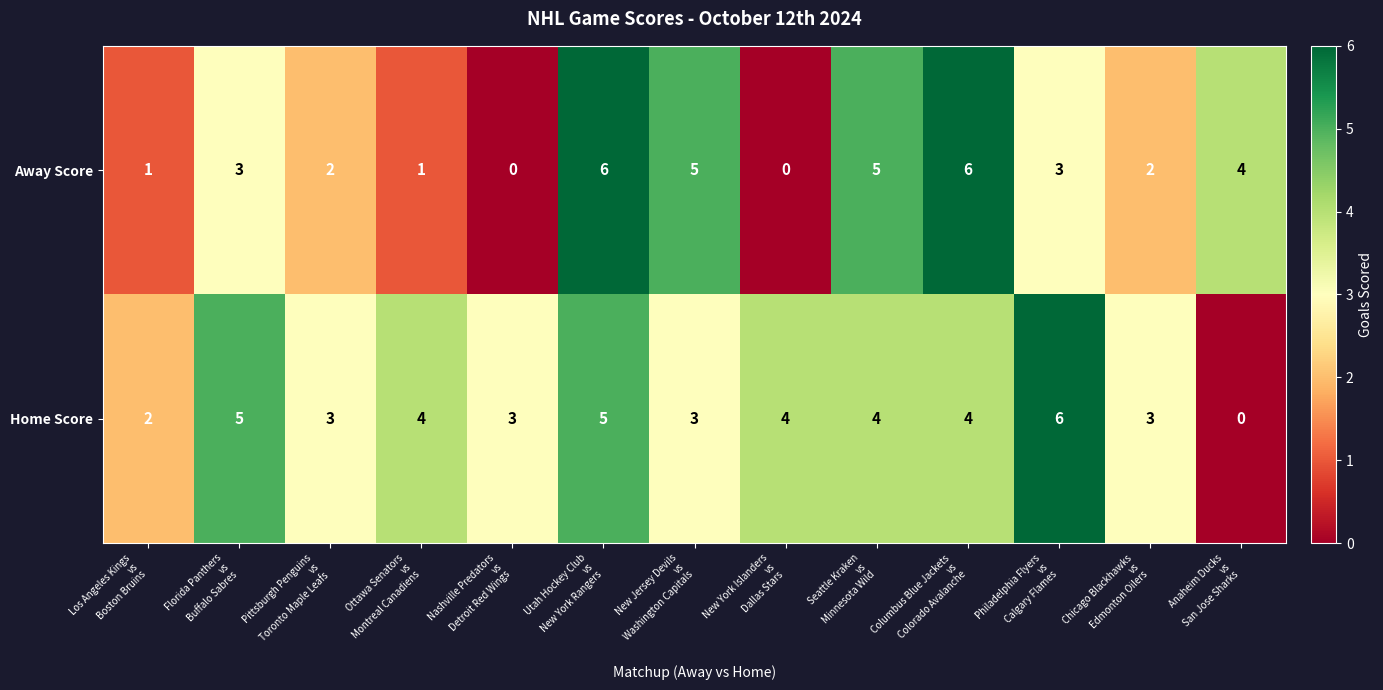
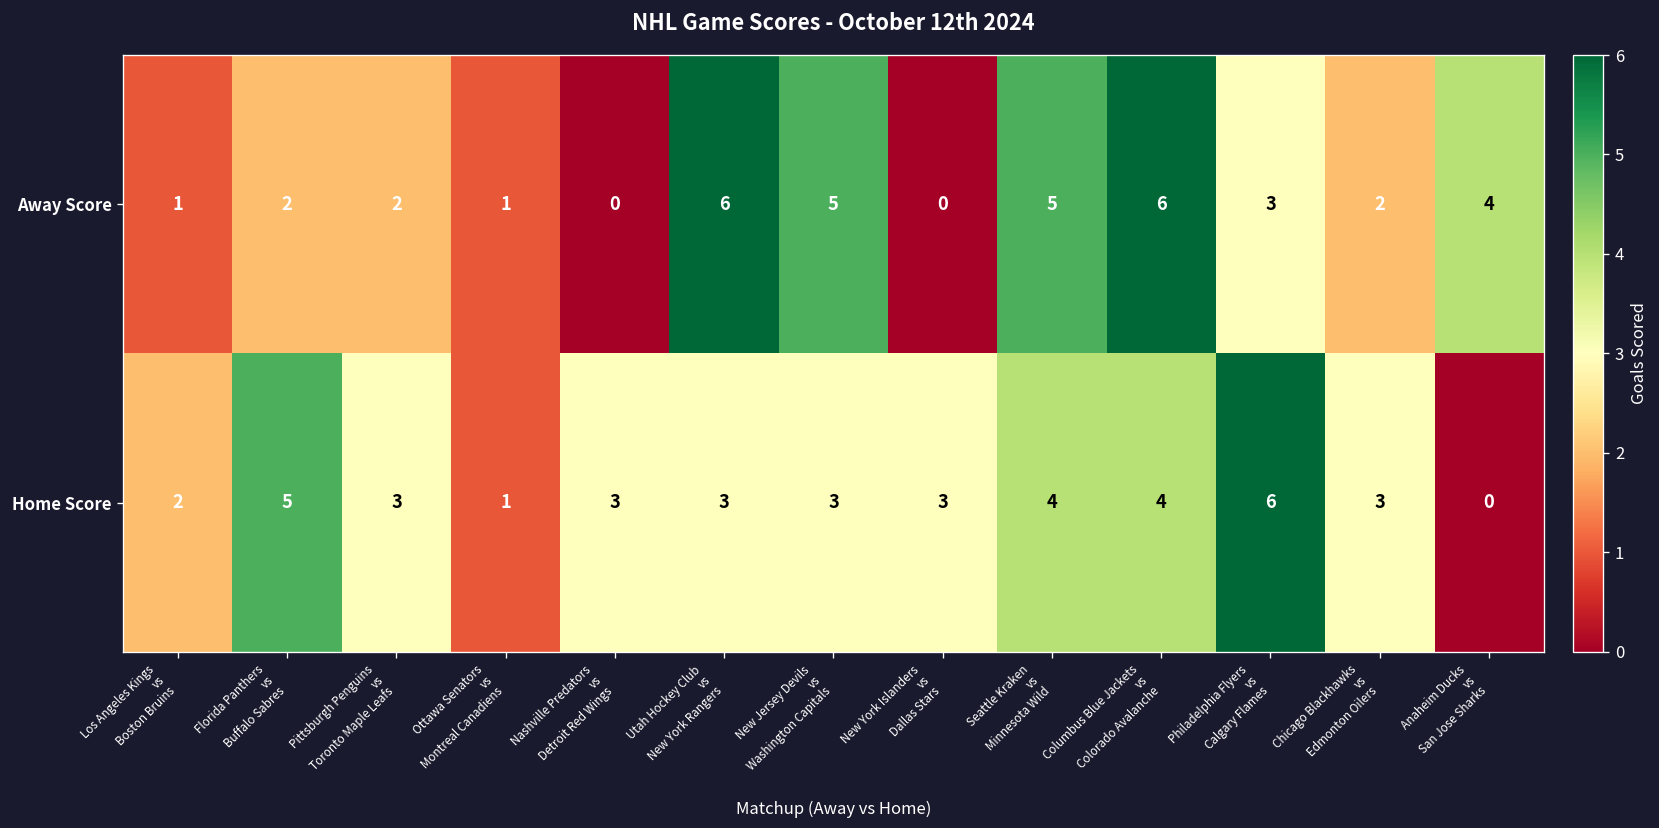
Away Score, Florida Panthers vs Buffalo Sabres: 3 -> 2
Home Score, Ottawa Senators vs Montreal Canadiens: 4 -> 1
Home Score, Utah Hockey Club vs New York Rangers: 5 -> 3
Home Score, New York Islanders vs Dallas Stars: 4 -> 3
